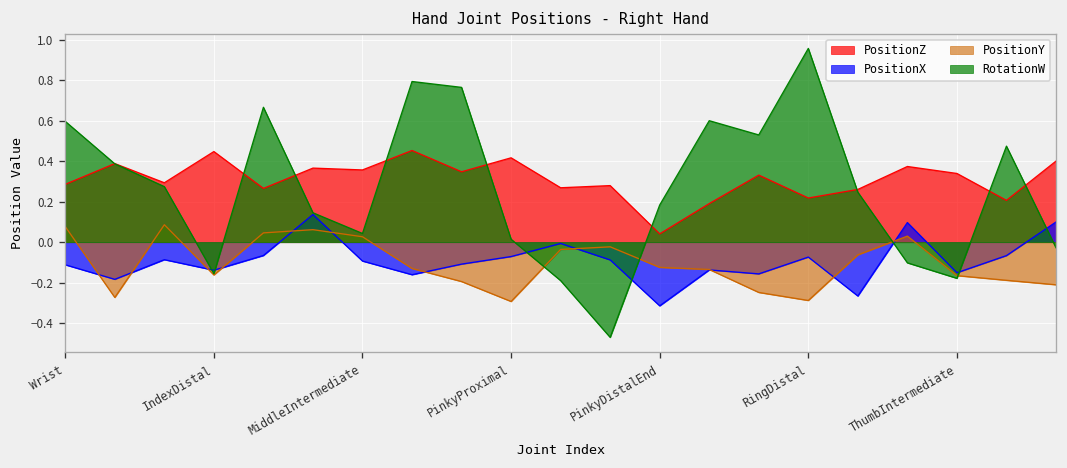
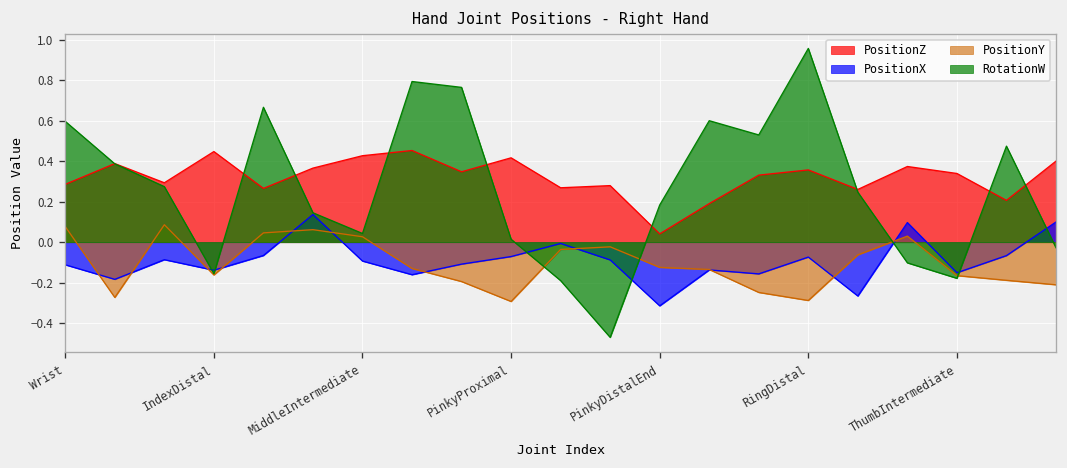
PositionZ, MiddleIntermediate: 0.36 -> 0.43
PositionZ, RingDistal: 0.22 -> 0.36
